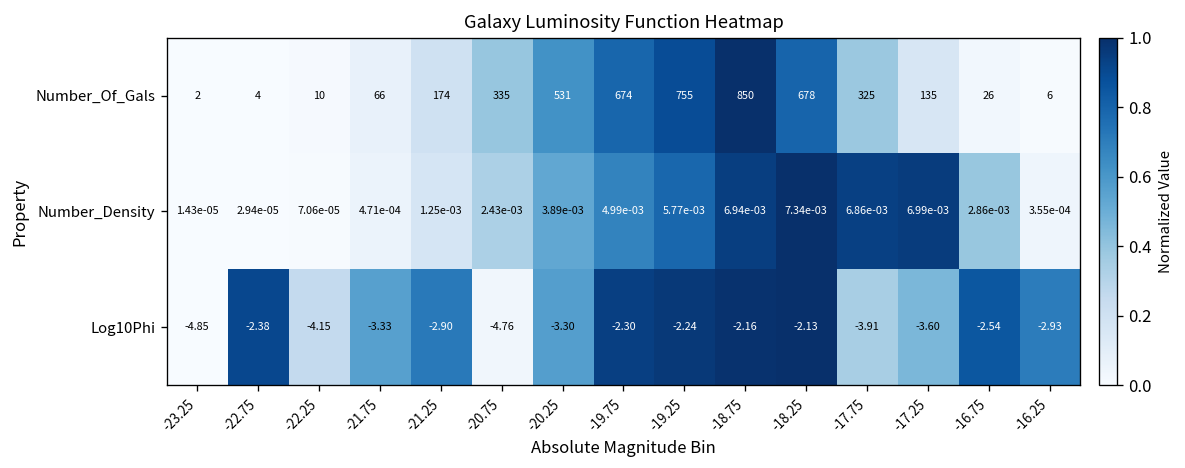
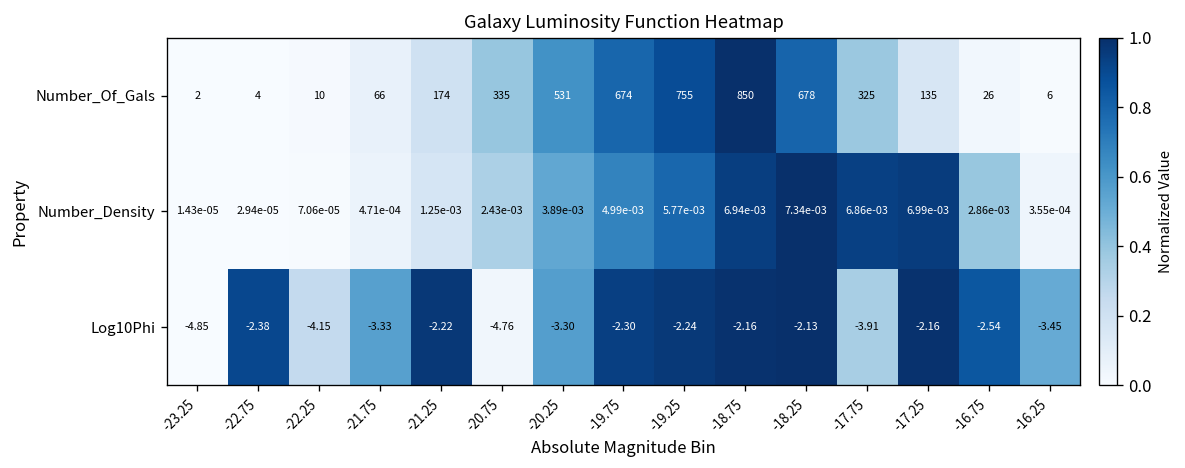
Log10Phi, -21.25: -2.90 -> -2.22
Log10Phi, -17.25: -3.60 -> -2.16
Log10Phi, -16.25: -2.93 -> -3.45
